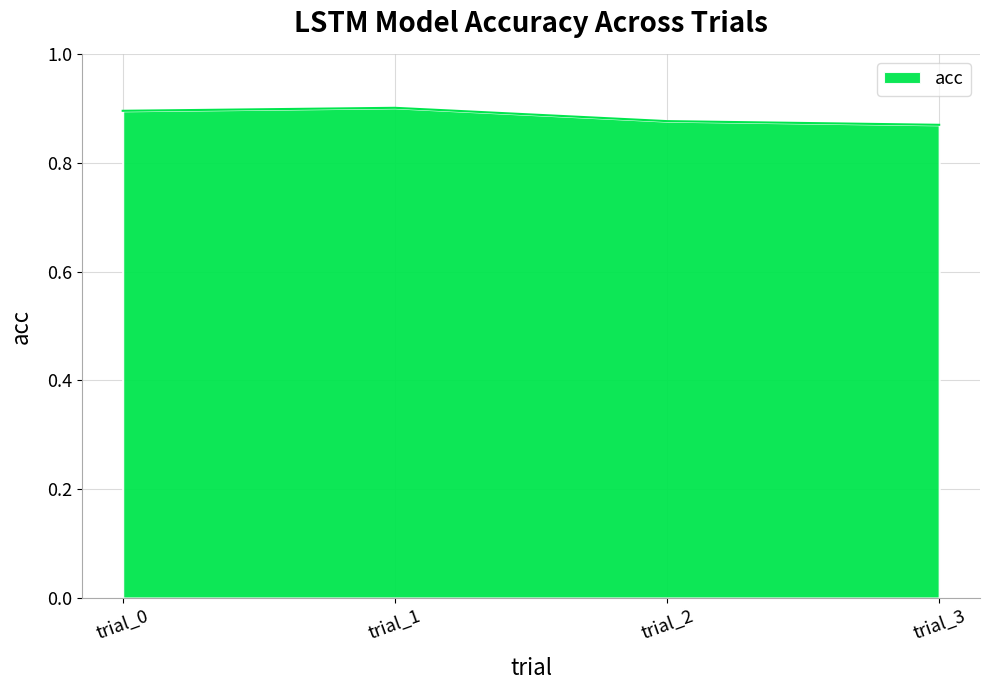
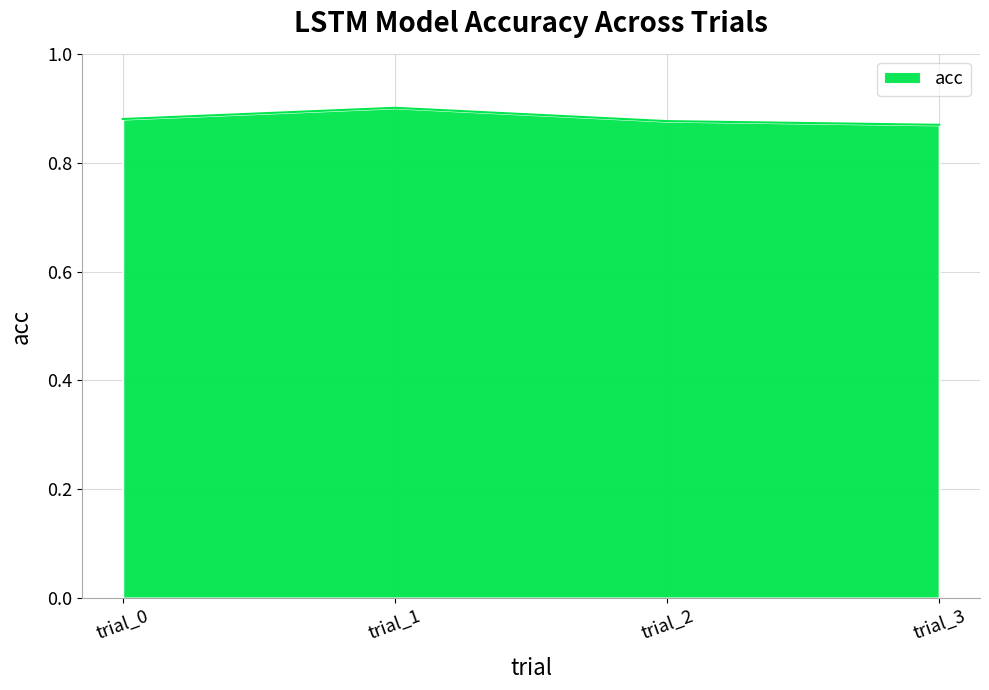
trial_0: 0.90 -> 0.88
